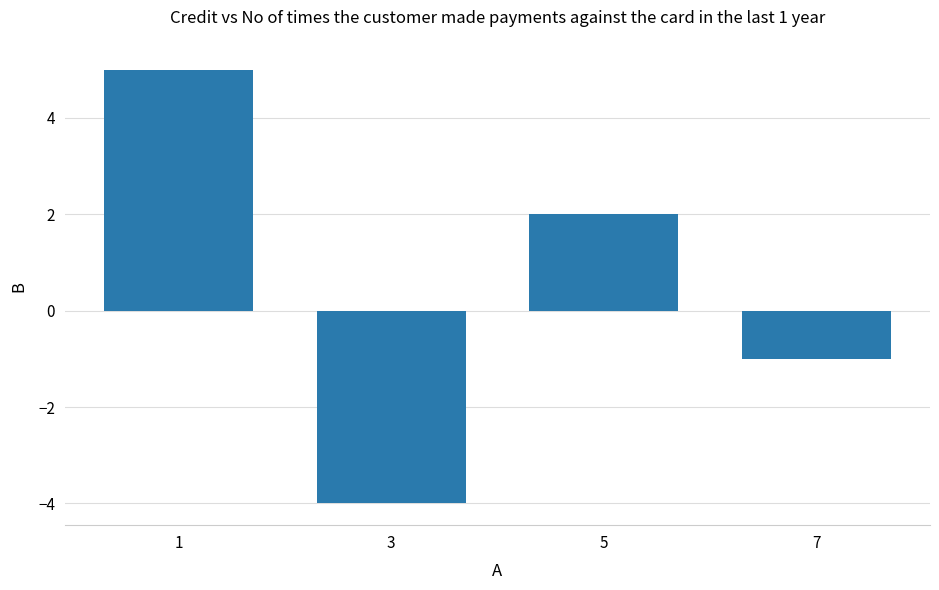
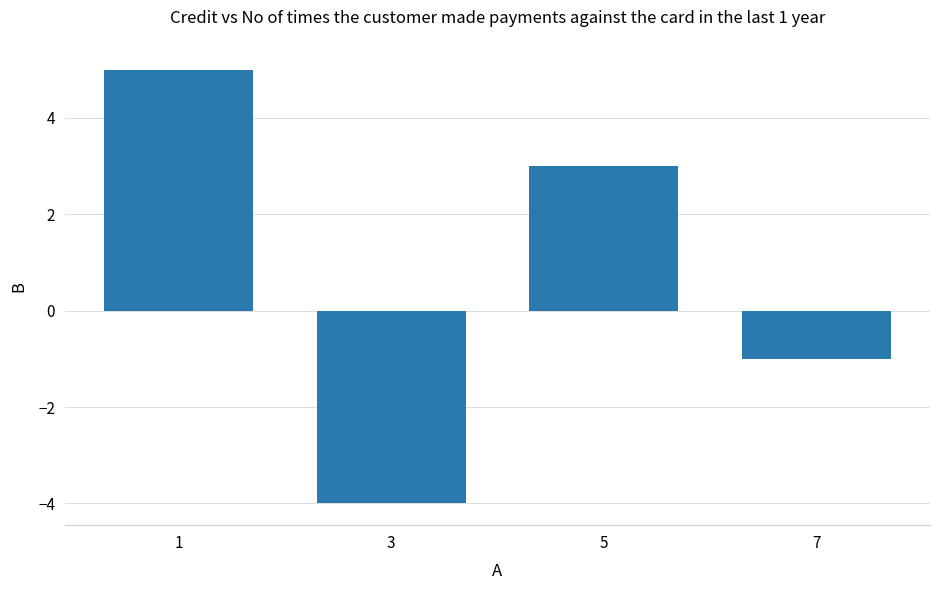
5: 2 -> 3
